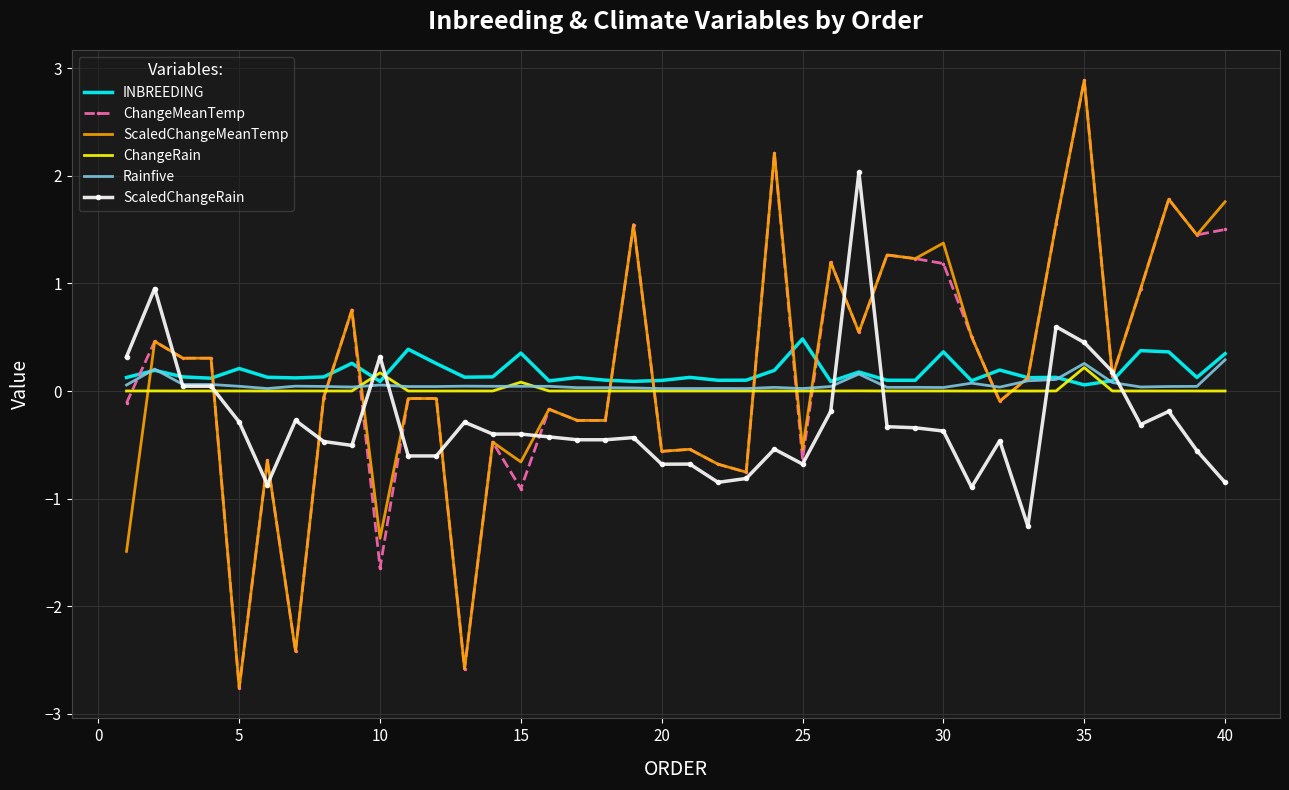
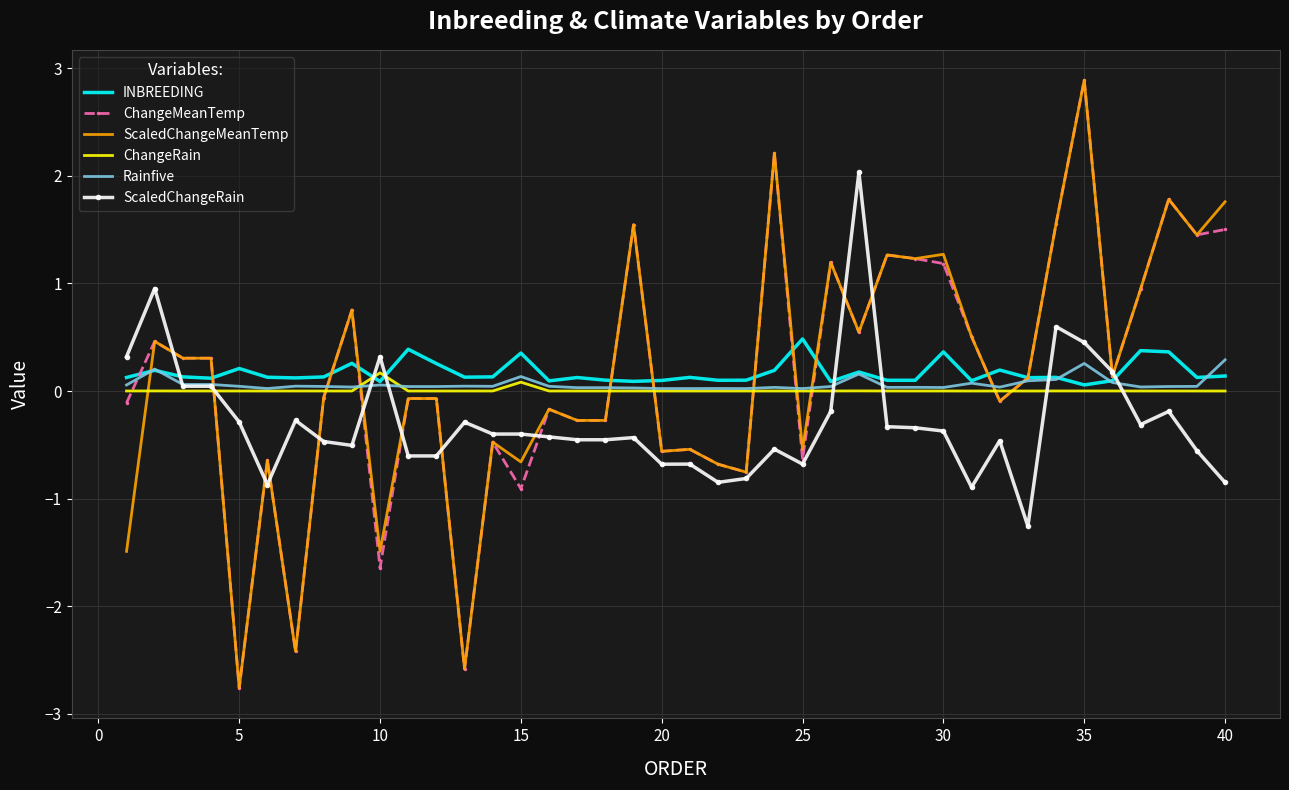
ScaledChangeMeanTemp, 10: -1.37 -> -1.49
Rainfive, 15: 0.04 -> 0.13
ScaledChangeMeanTemp, 30: 1.37 -> 1.27
ChangeRain, 35: 0.22 -> 0.00
INBREEDING, 40: 0.35 -> 0.14
